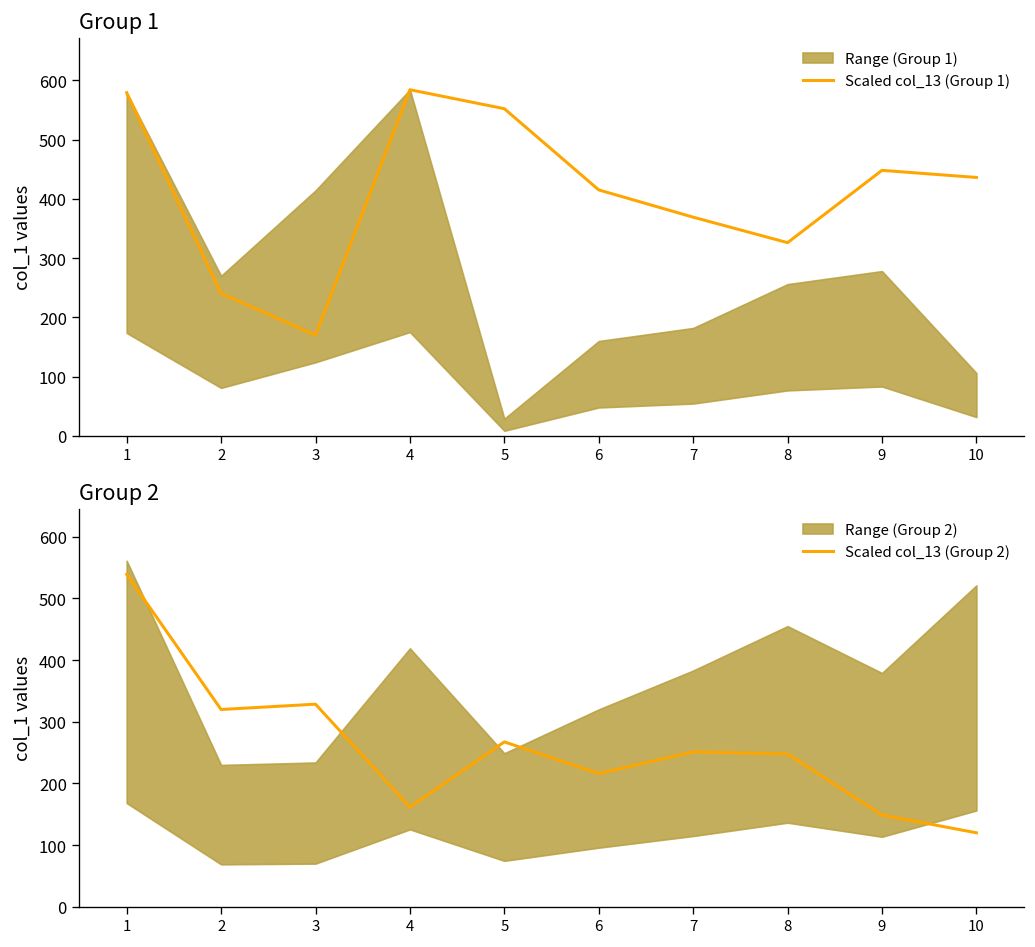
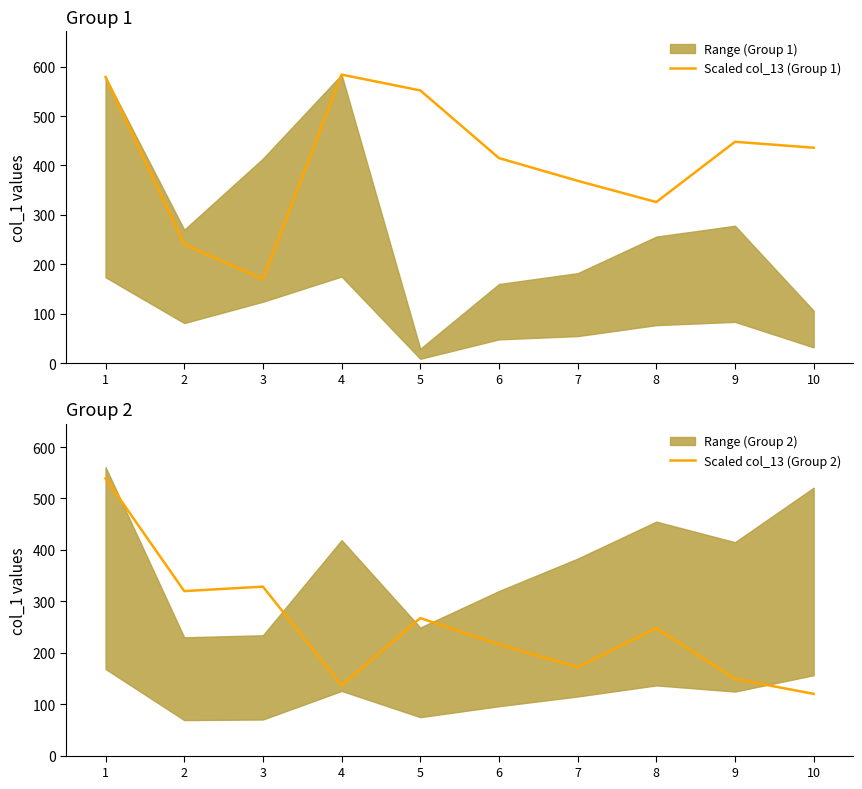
Group 2, Scaled col_13 (Group 2), 4: 160 -> 140
Group 2, Scaled col_13 (Group 2), 7: 250 -> 170
Group 2, Range (Group 2), 9: 380 -> 420
